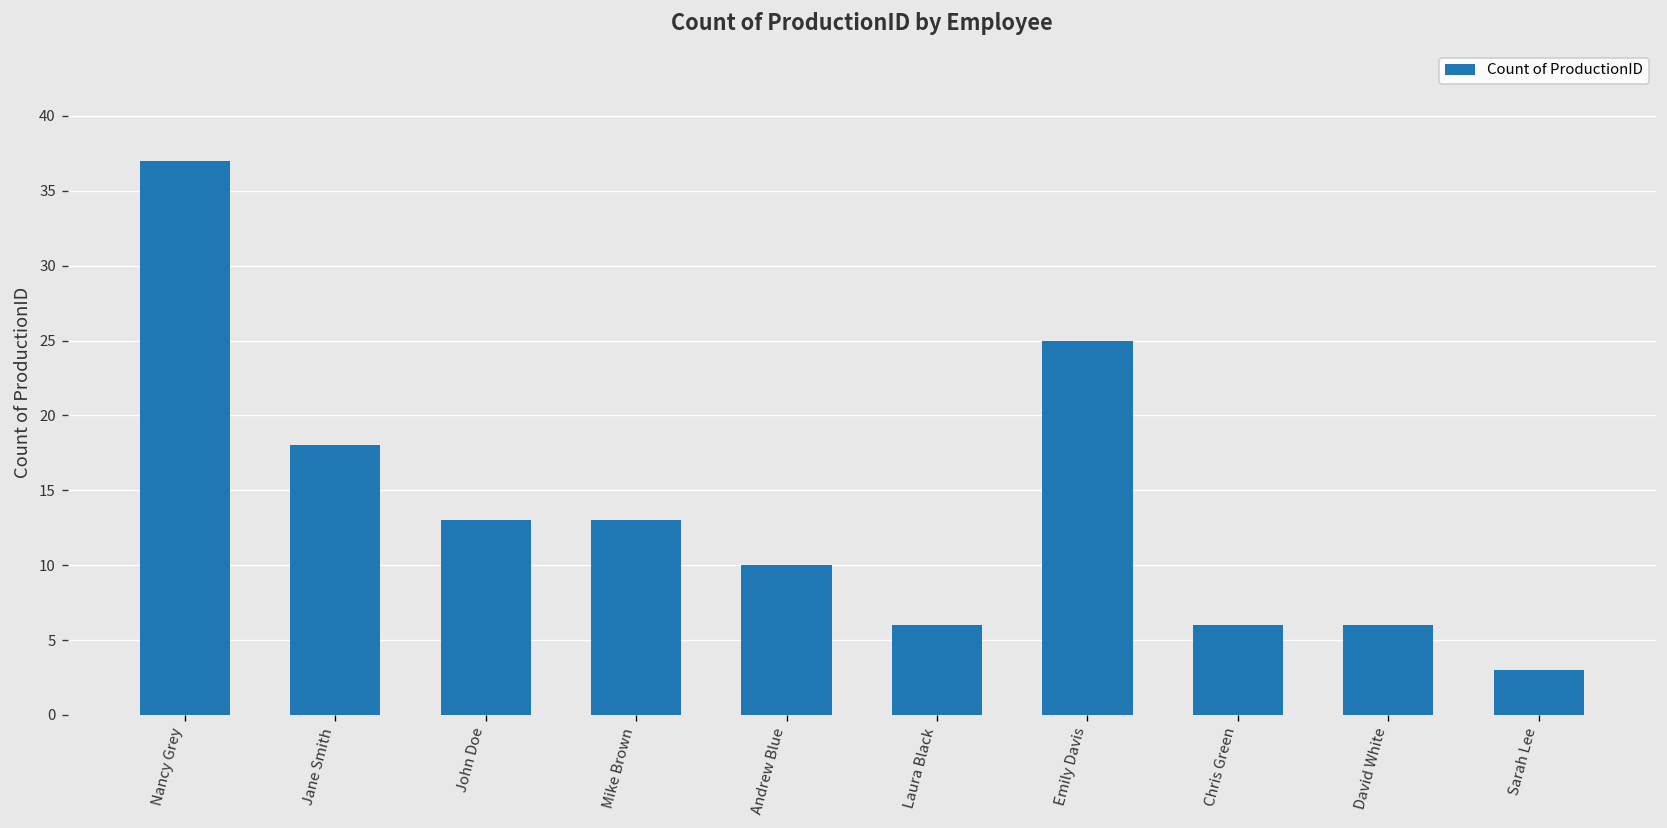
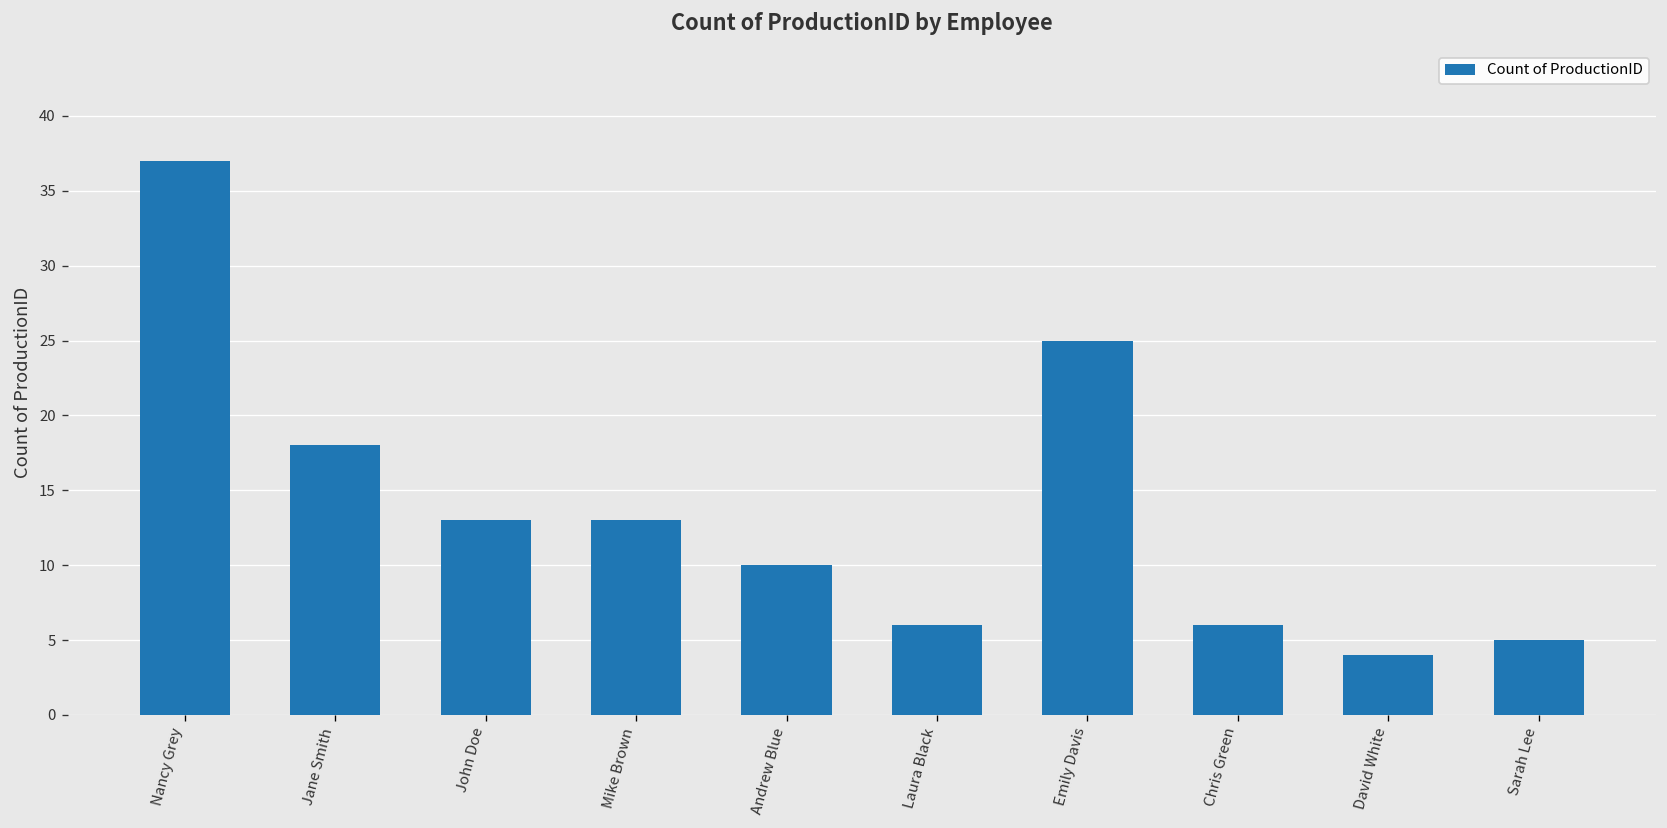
David White: 6 -> 4
Sarah Lee: 3 -> 5
